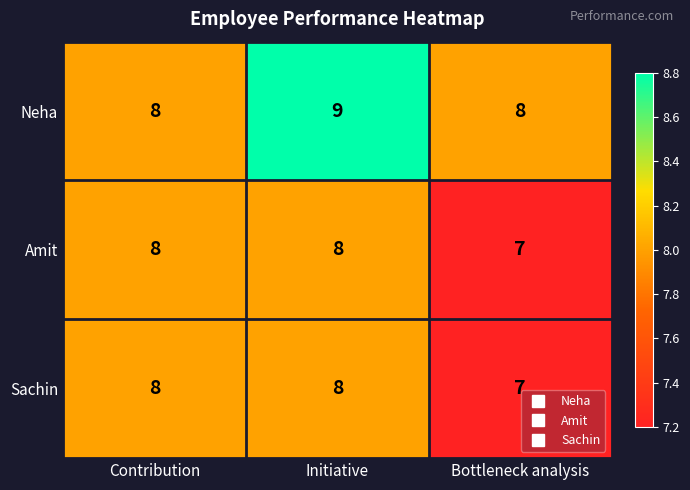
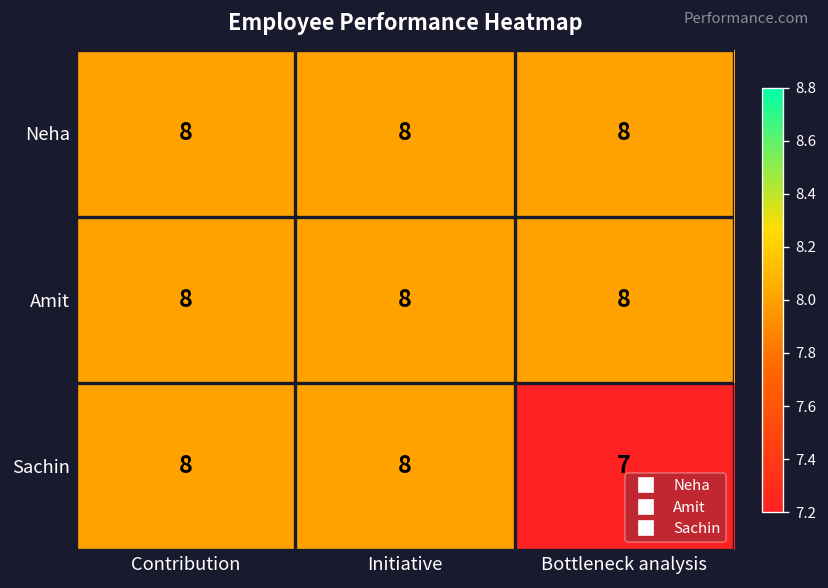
Neha, Initiative: 9 -> 8
Amit, Bottleneck analysis: 7 -> 8
